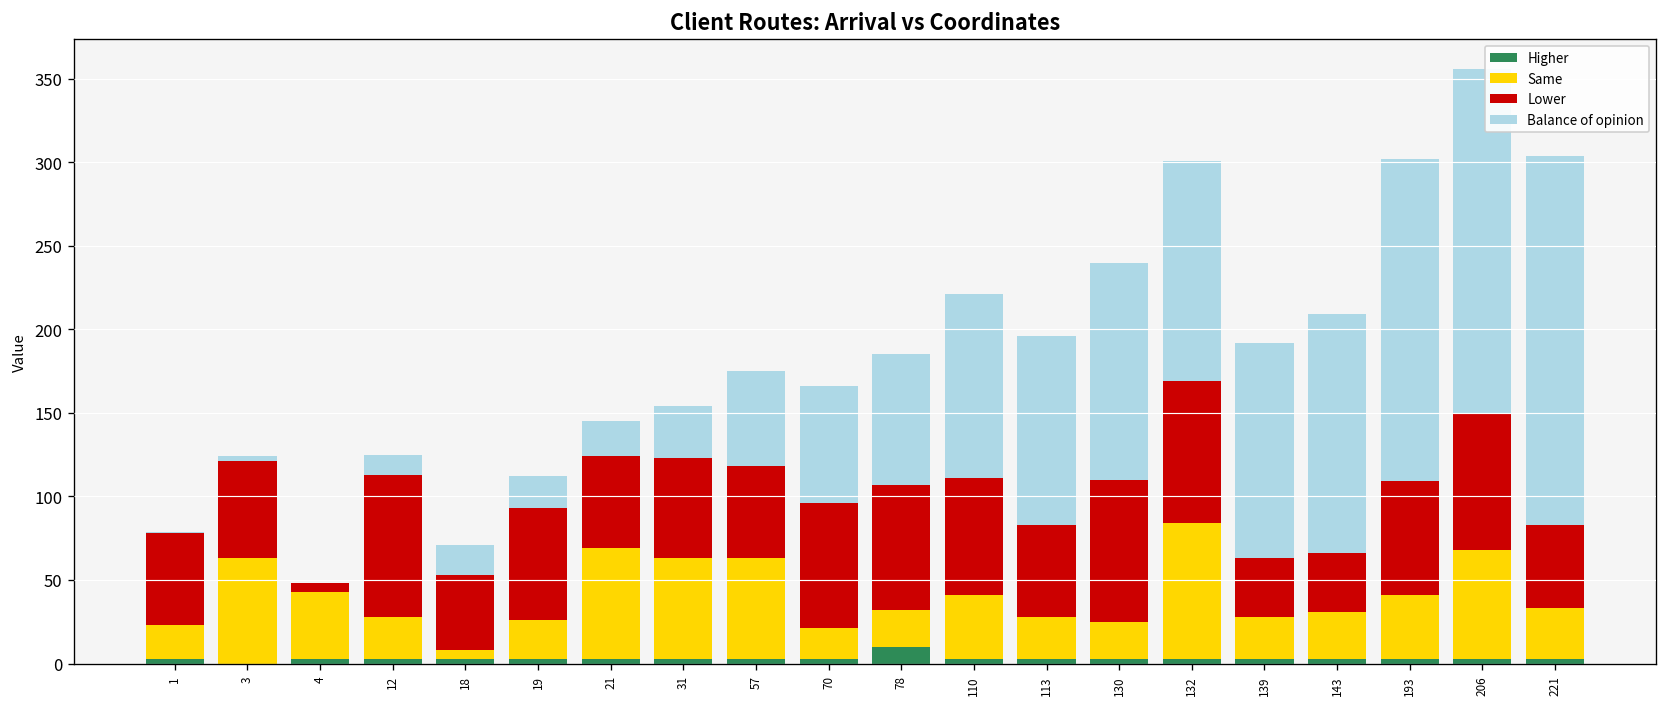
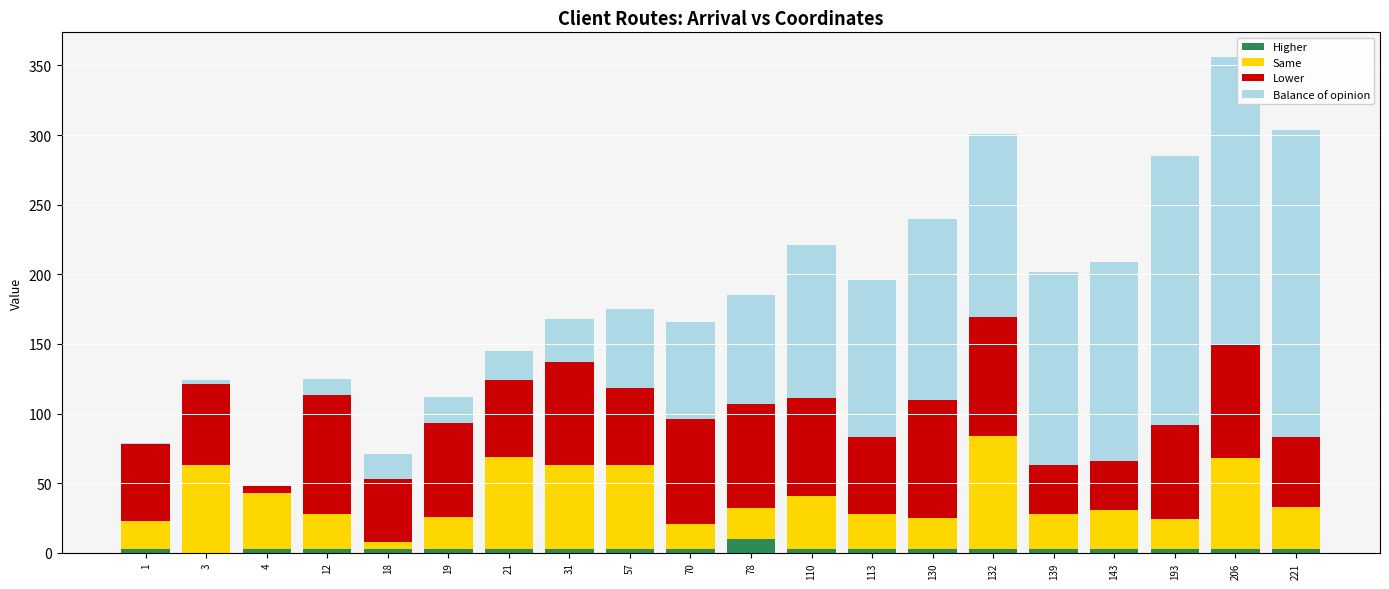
Lower, 31: 60 -> 74
Balance of opinion, 139: 129 -> 139
Same, 193: 38 -> 21
